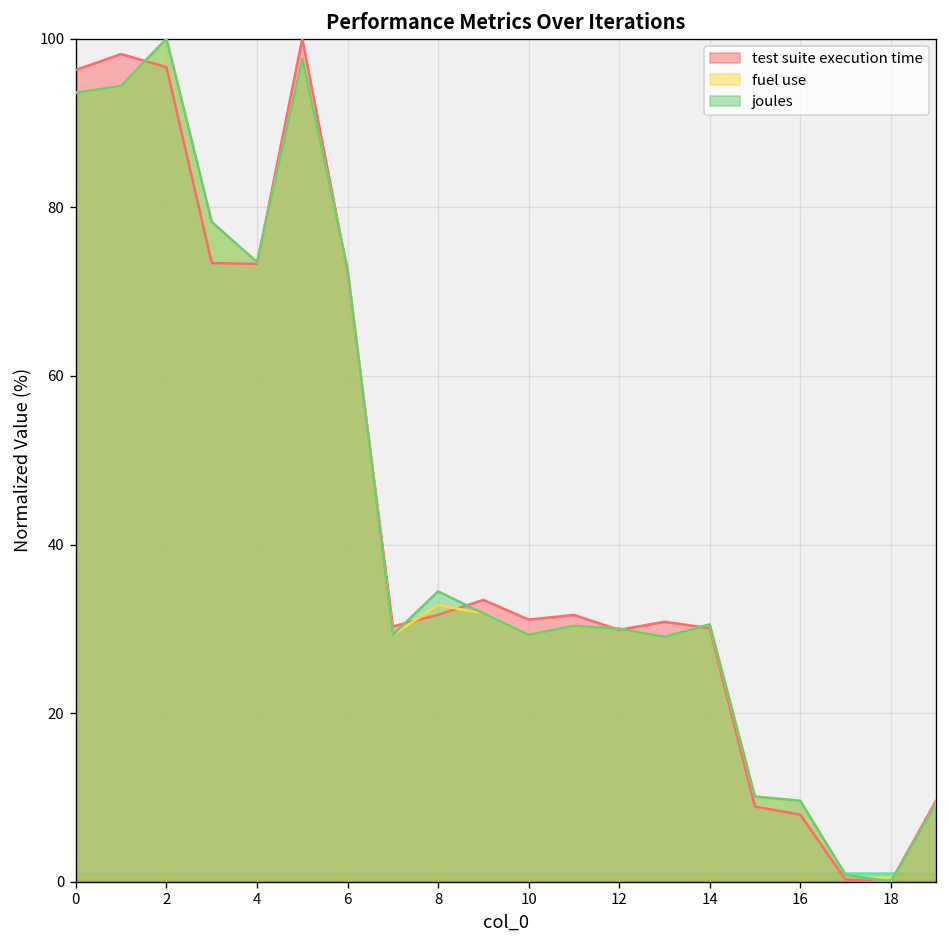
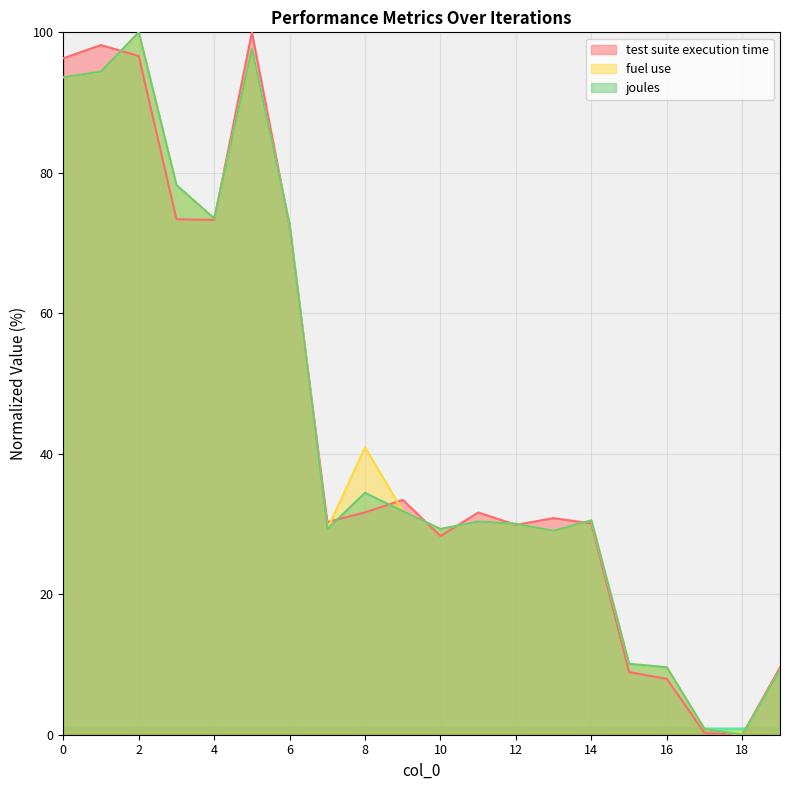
fuel use, 8: 33 -> 41
test suite execution time, 10: 31 -> 28
